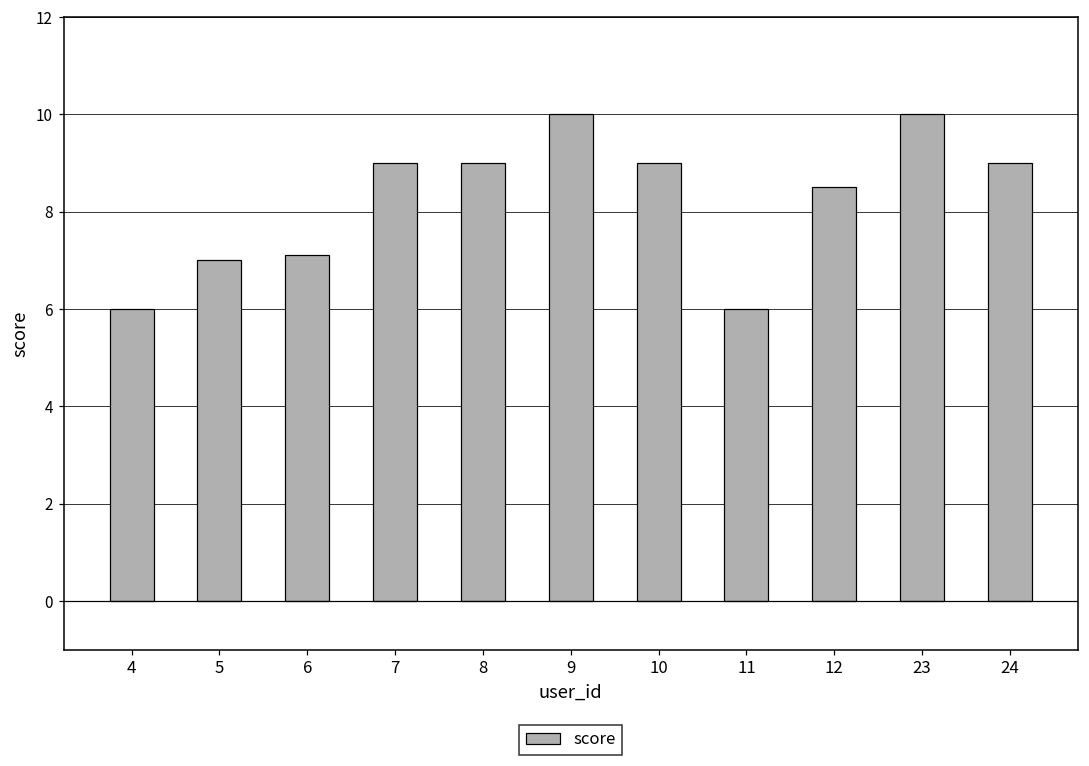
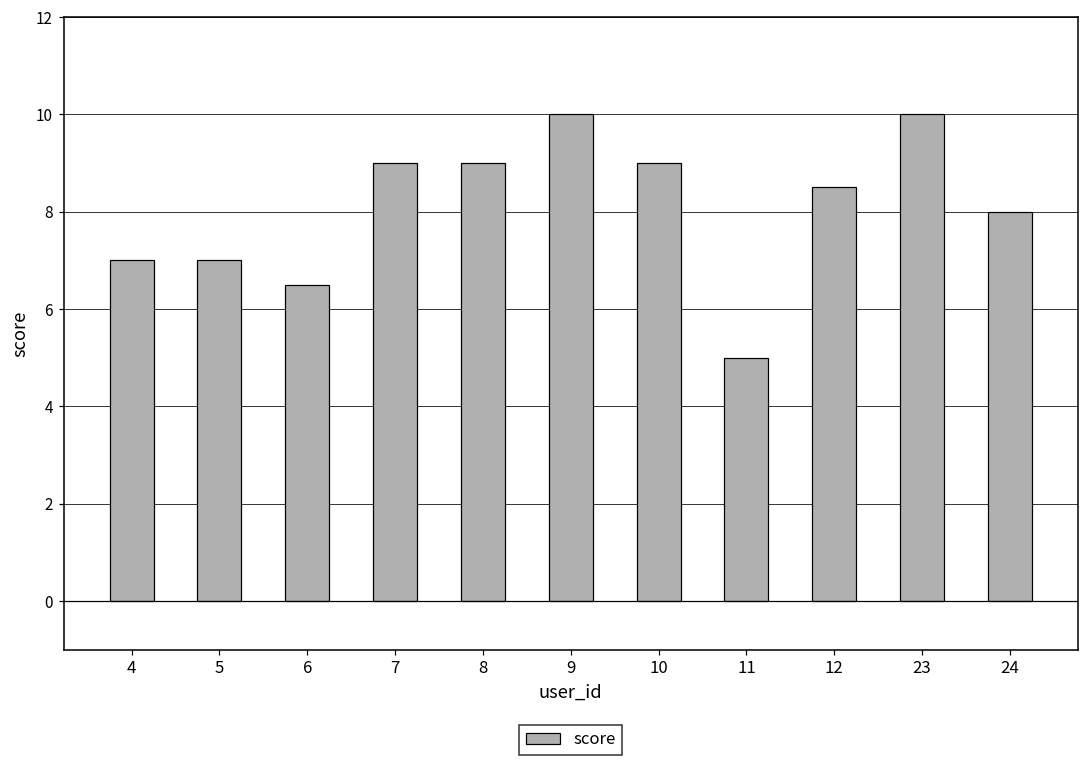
4: 6 -> 7
6: 7.1 -> 6.5
11: 6 -> 5
24: 9 -> 8
